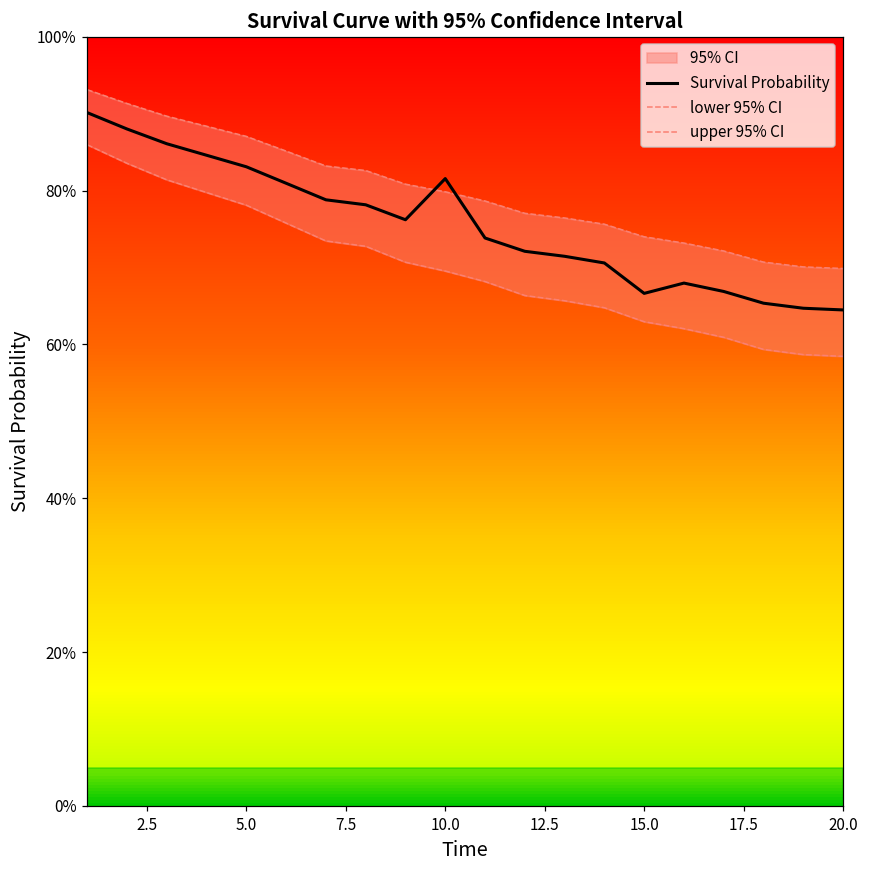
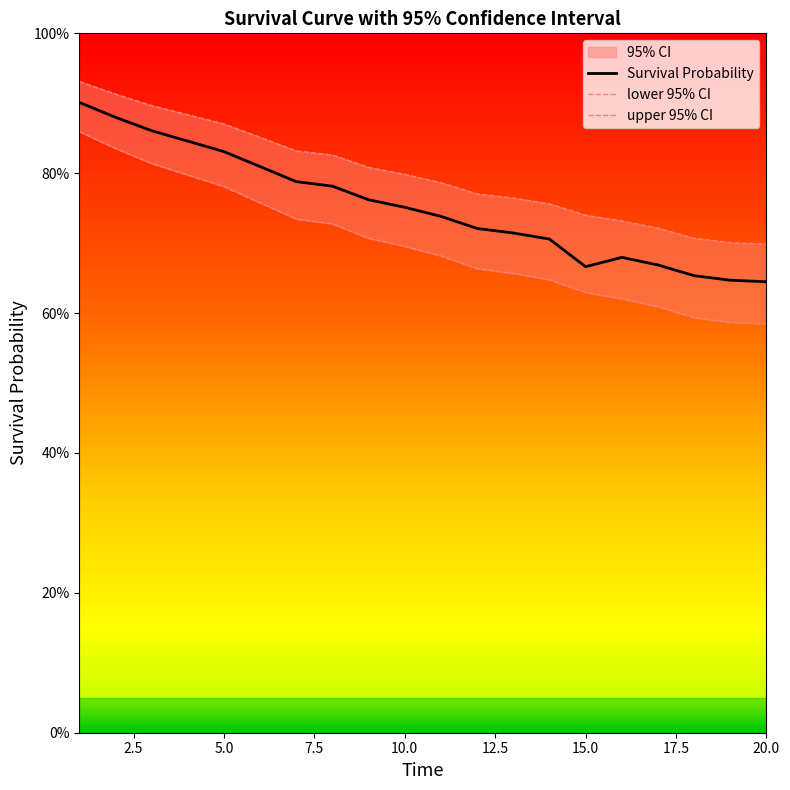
Survival Probability, 10.0: 82% -> 75%
